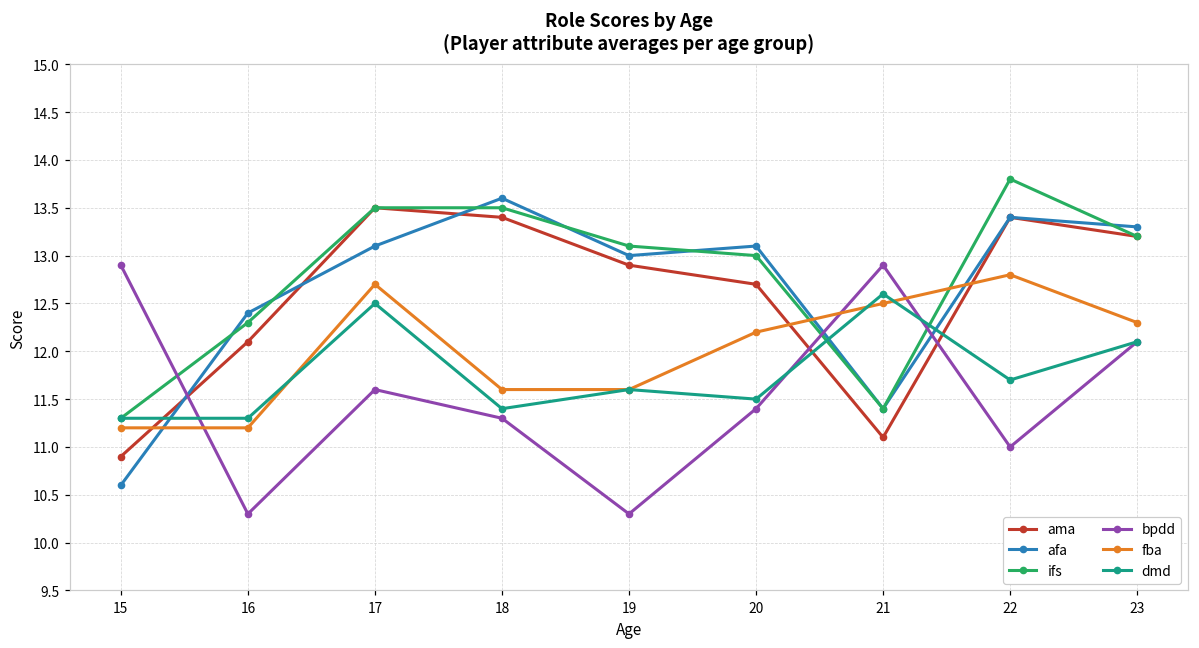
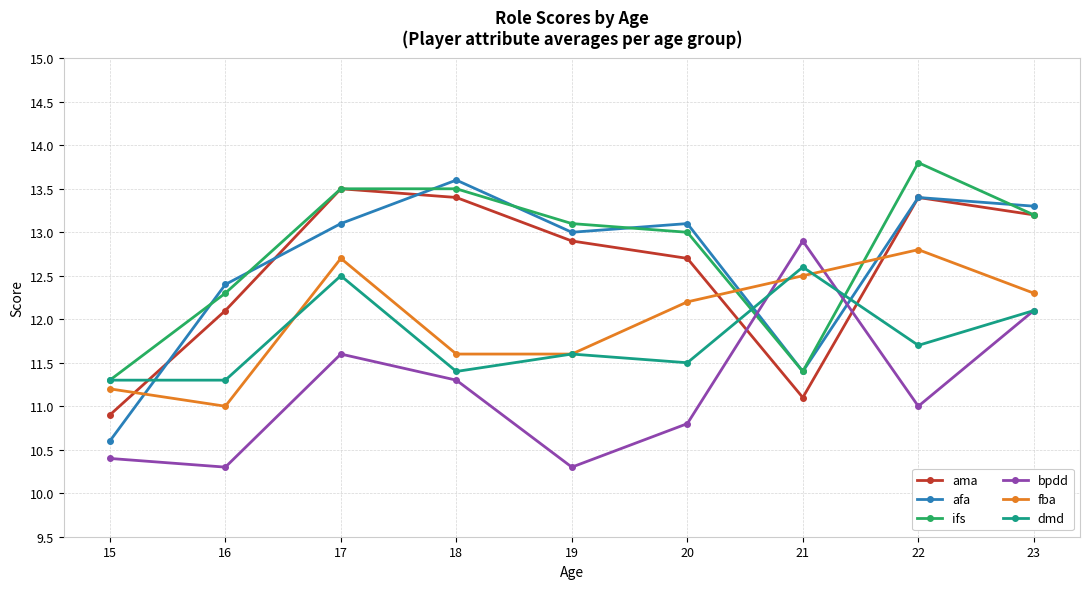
bpdd, 15: 12.9 -> 10.4
fba, 16: 11.2 -> 11.0
bpdd, 20: 11.4 -> 10.8
